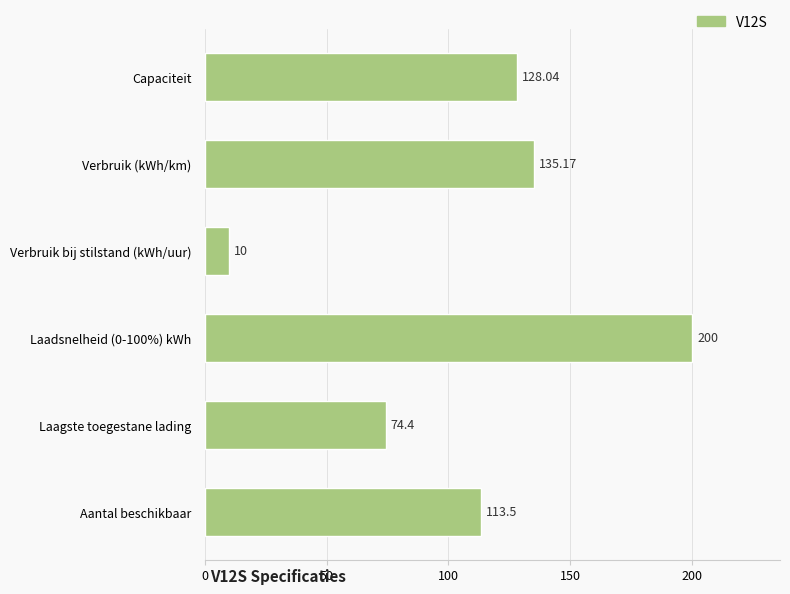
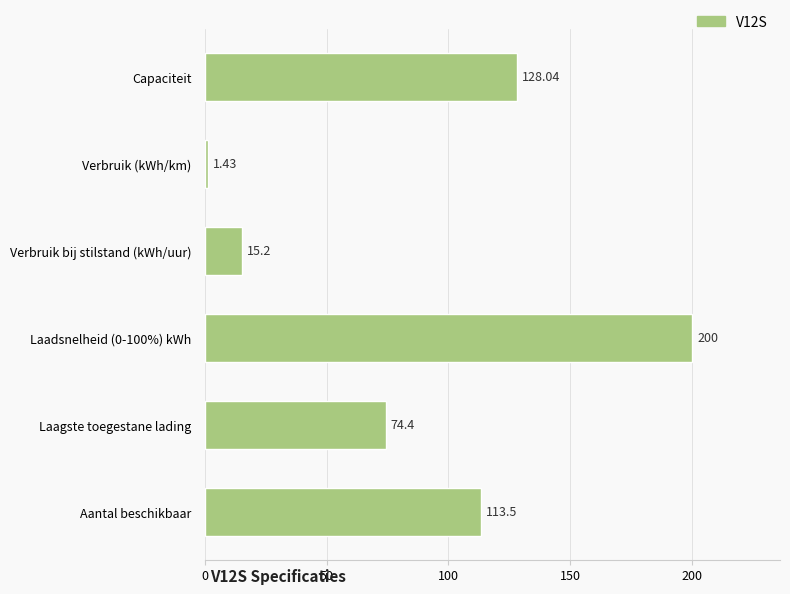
Verbruik (kWh/km): 135.17 -> 1.43
Verbruik bij stilstand (kWh/uur): 10 -> 15.2
